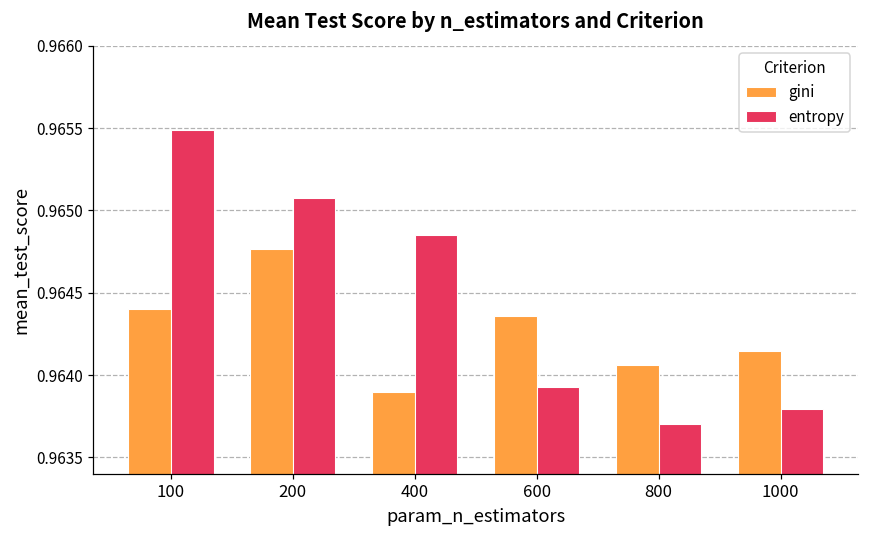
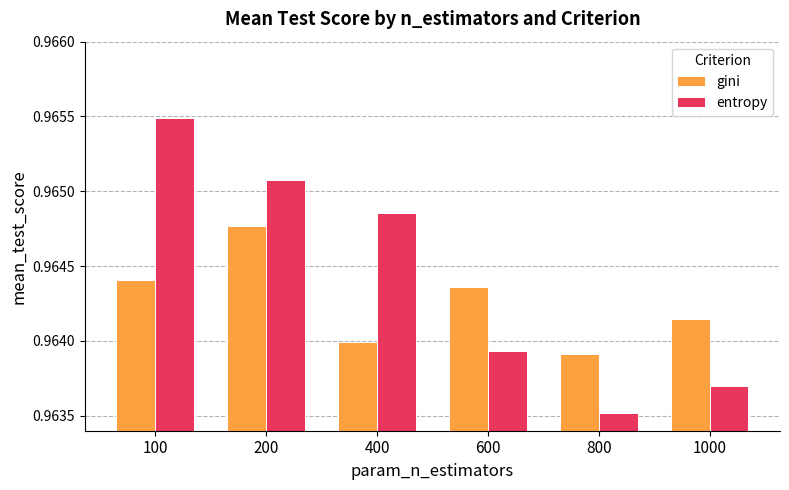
gini, 400: 0.96390 -> 0.96399
gini, 800: 0.96406 -> 0.96391
entropy, 800: 0.96370 -> 0.96352
entropy, 1000: 0.96379 -> 0.96370
